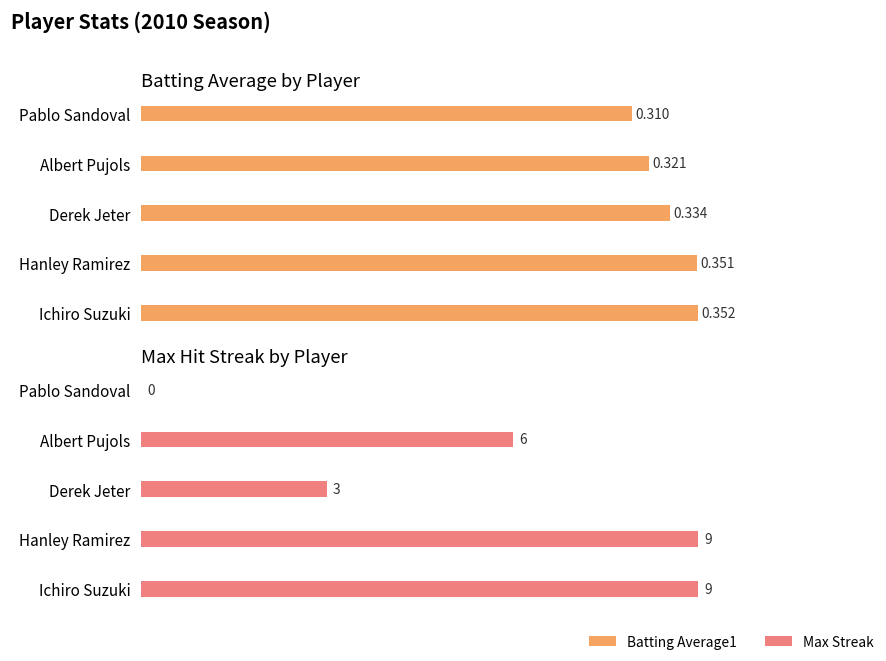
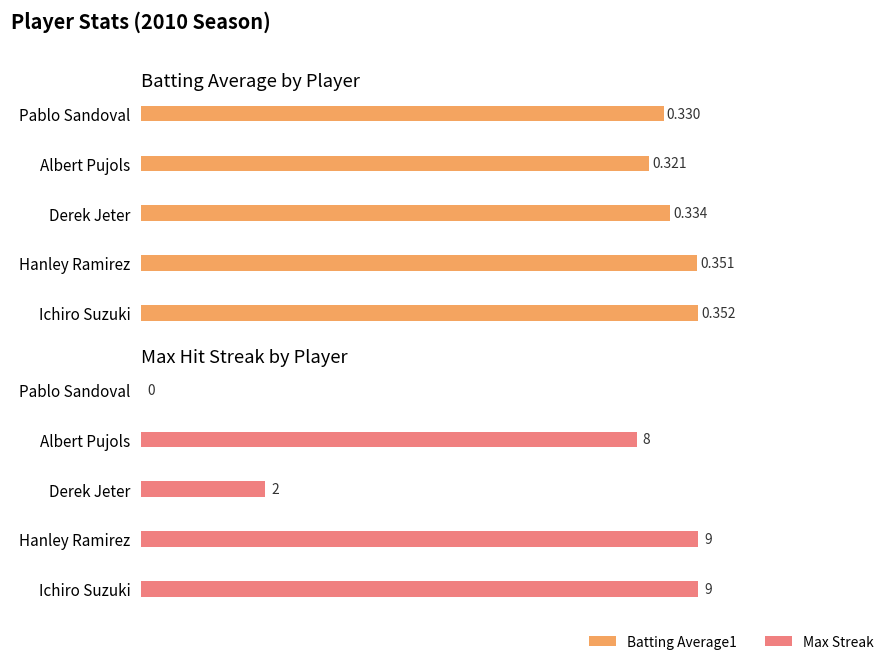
Batting Average by Player, Pablo Sandoval: 0.310 -> 0.330
Max Hit Streak by Player, Albert Pujols: 6 -> 8
Max Hit Streak by Player, Derek Jeter: 3 -> 2
